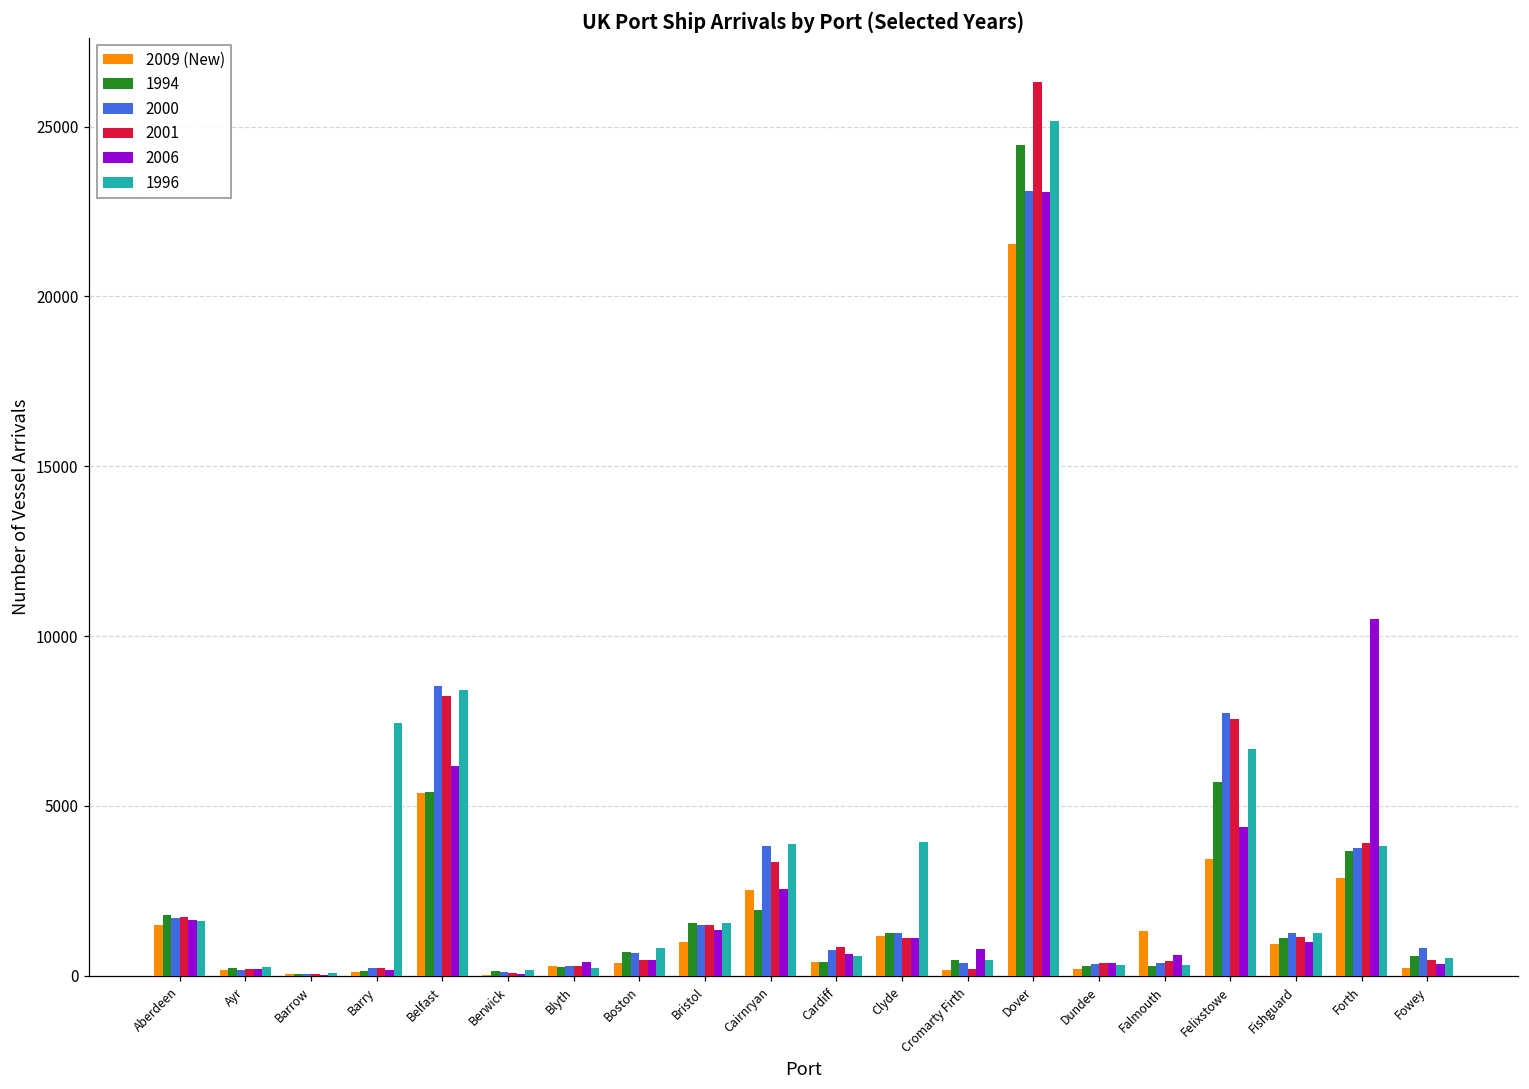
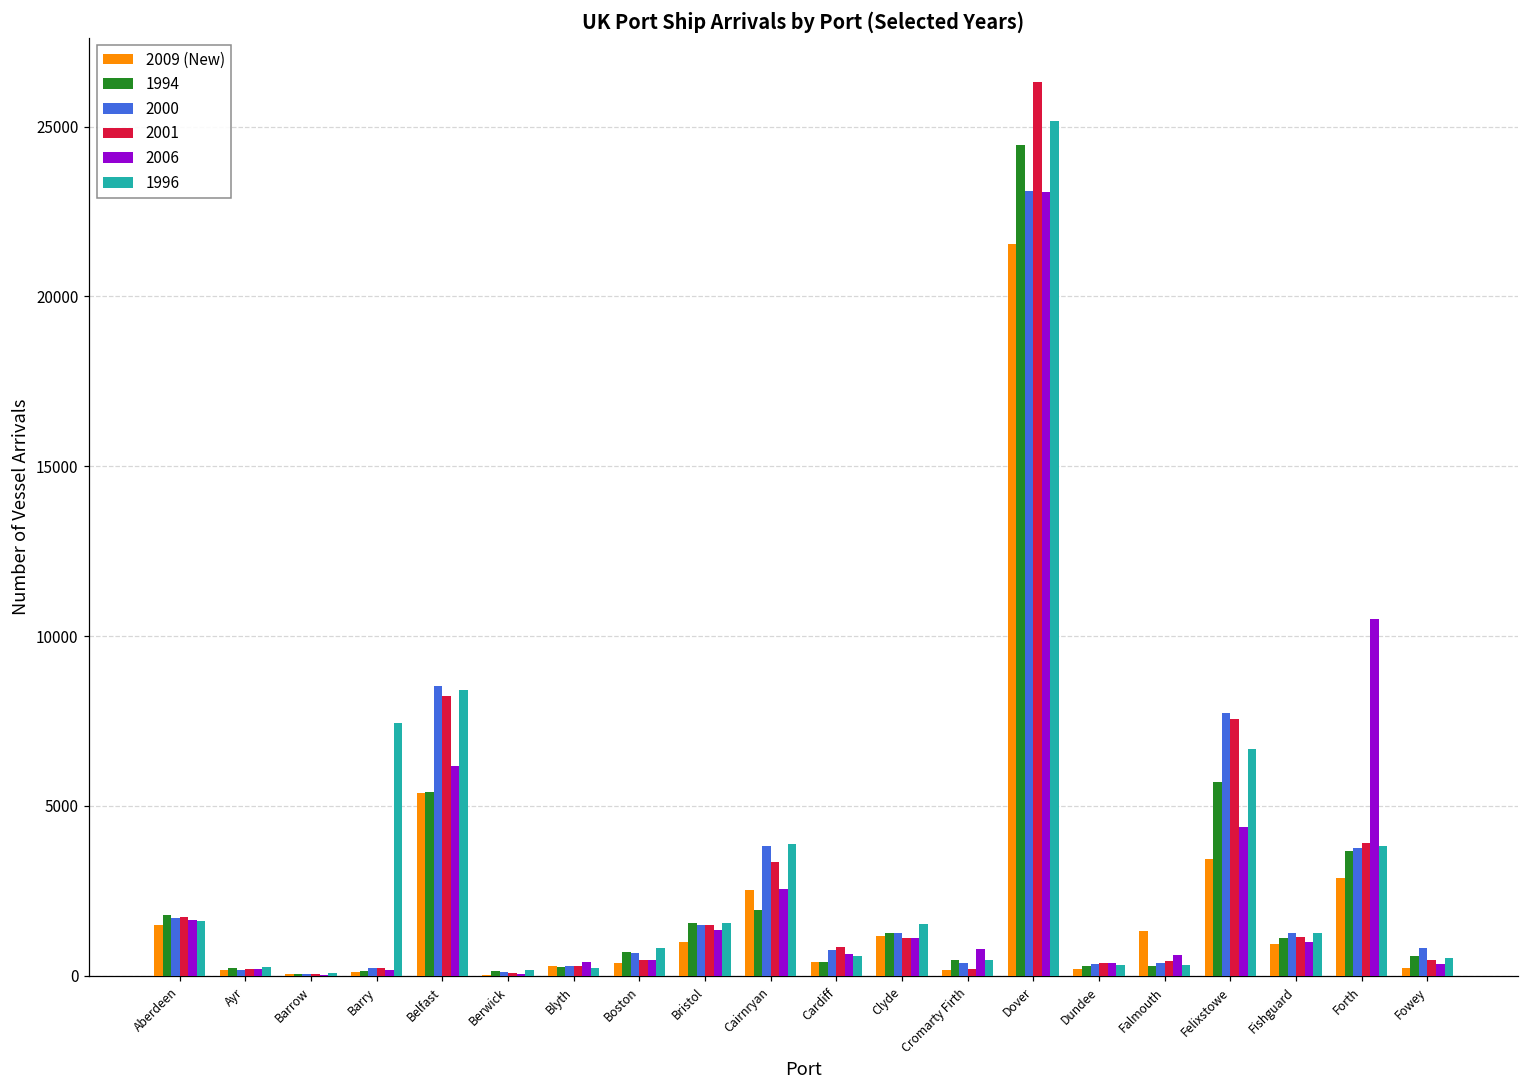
1996, Clyde: 3900 -> 1500
